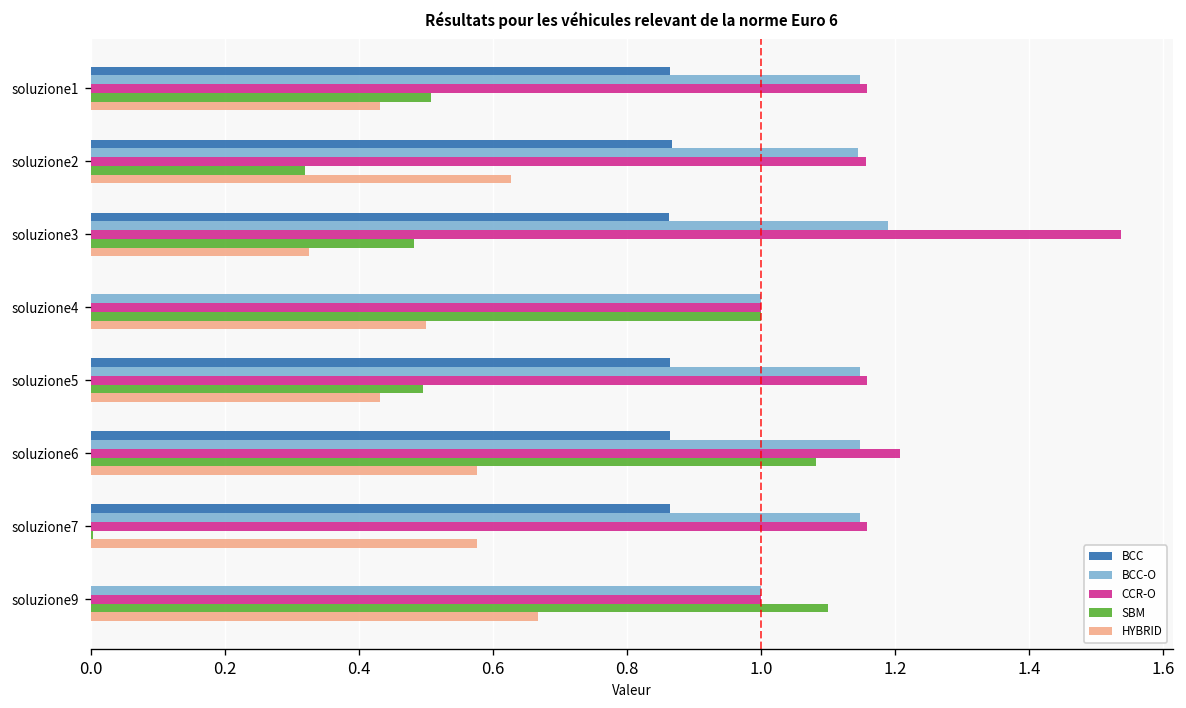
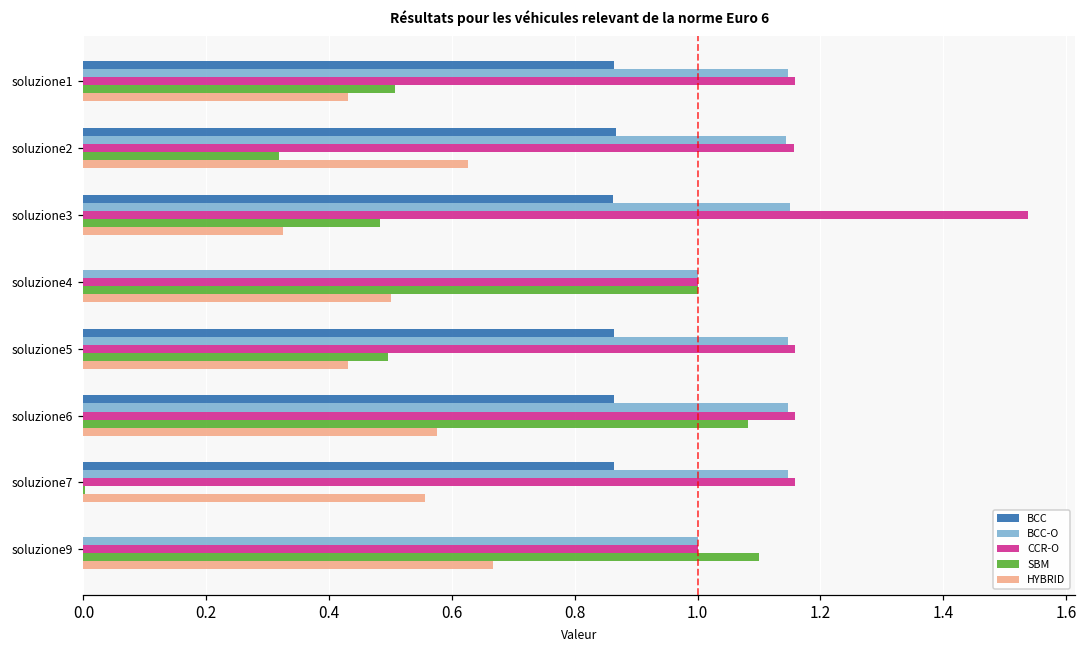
BCC-O, soluzione3: 1.19 -> 1.15
CCR-O, soluzione6: 1.21 -> 1.16
HYBRID, soluzione7: 0.58 -> 0.56
